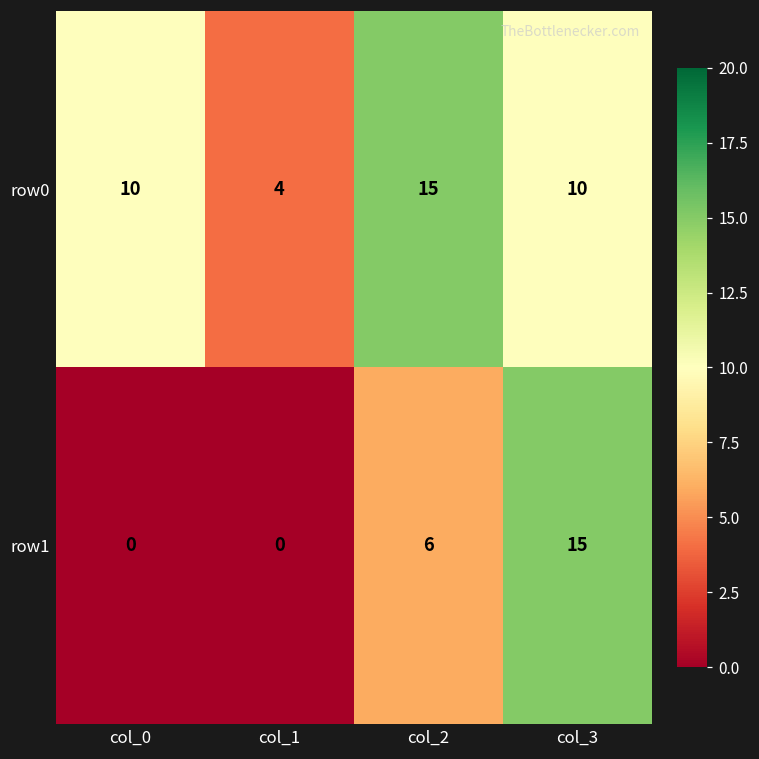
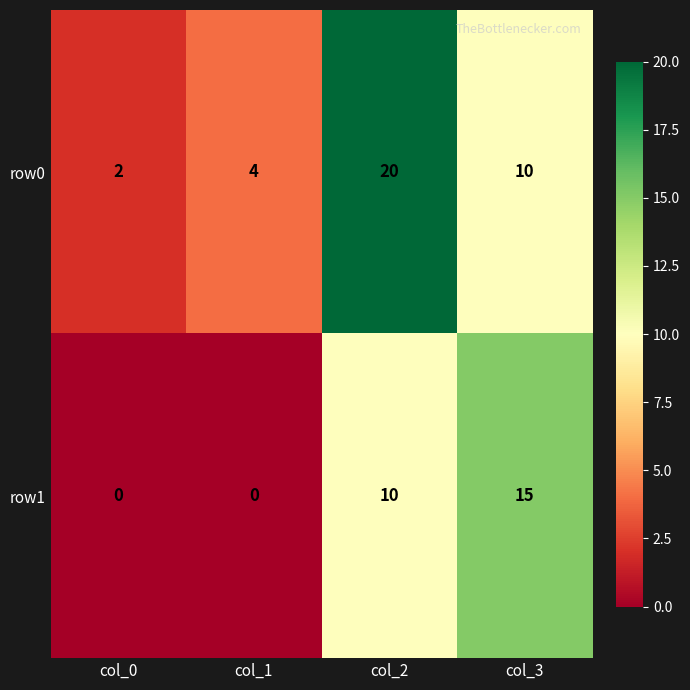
row0, col_0: 10 -> 2
row0, col_2: 15 -> 20
row1, col_2: 6 -> 10
